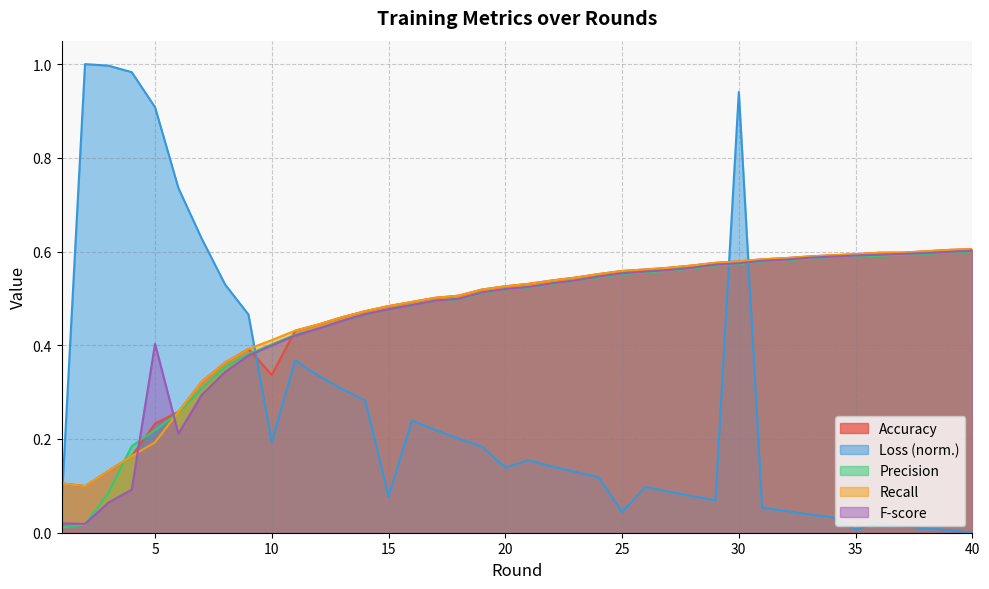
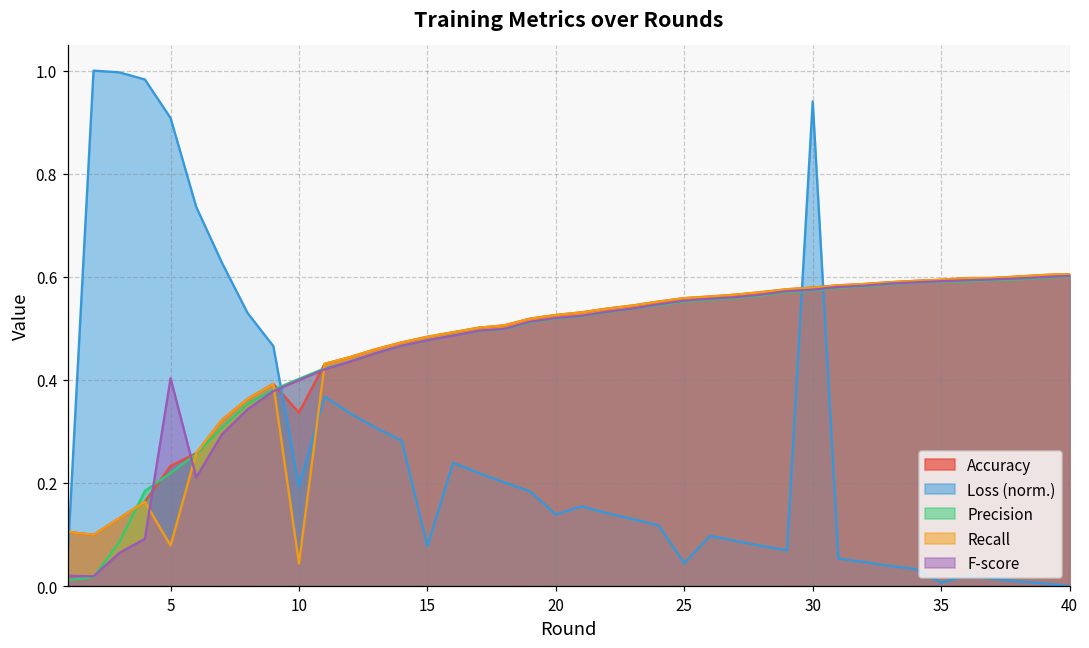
Recall, 5: 0.19 -> 0.08
Recall, 10: 0.41 -> 0.04
